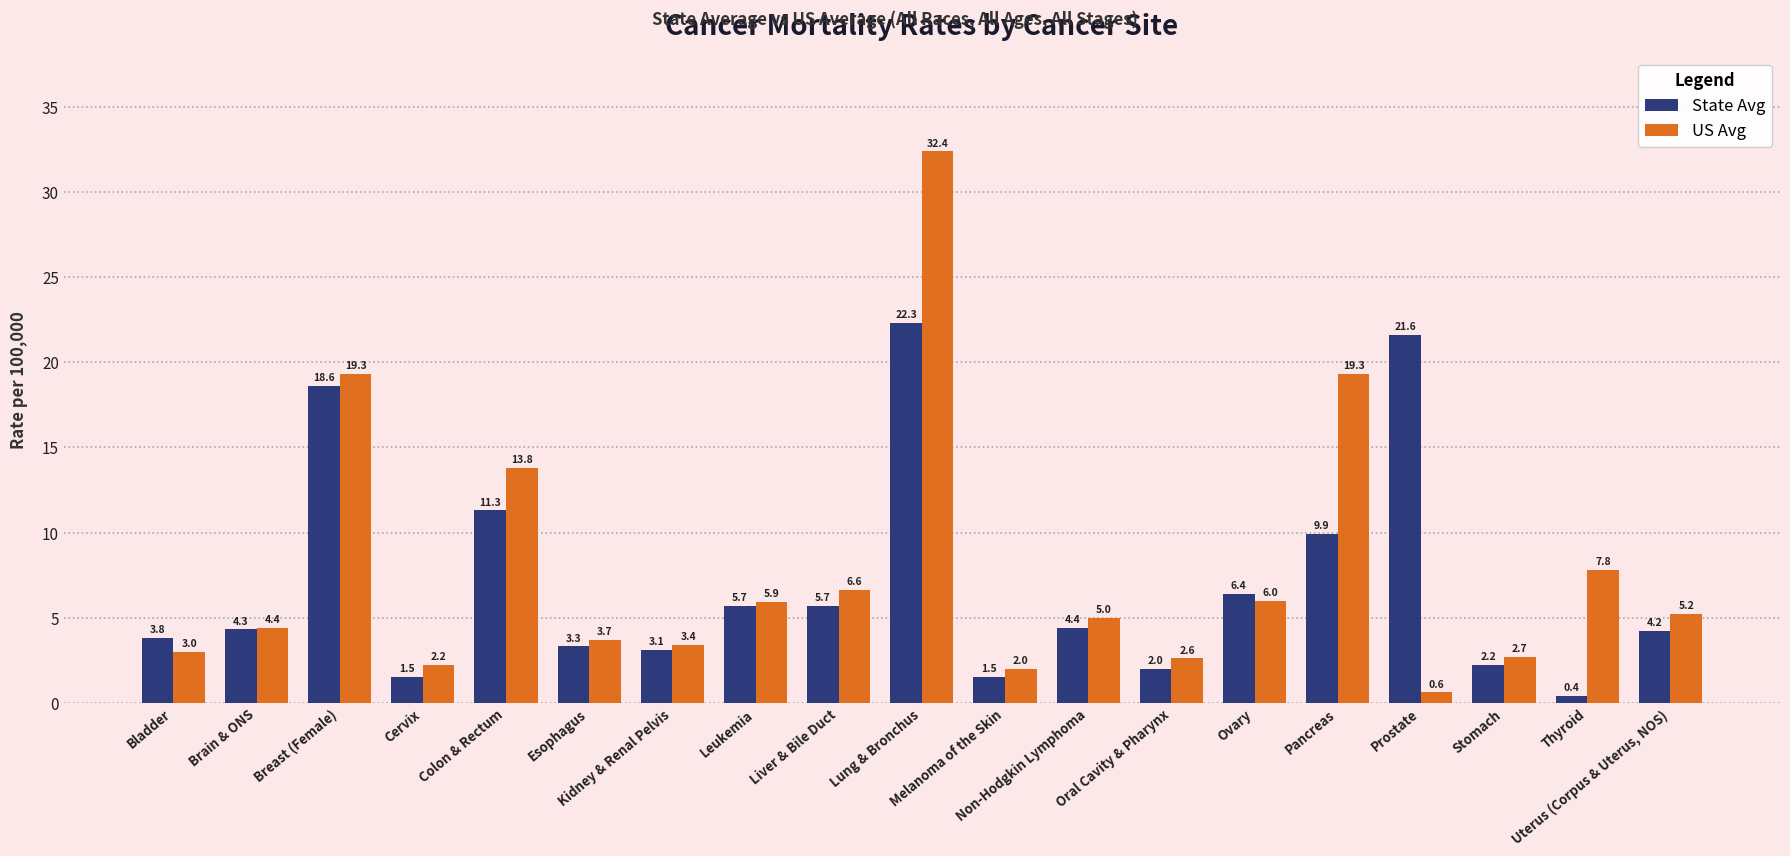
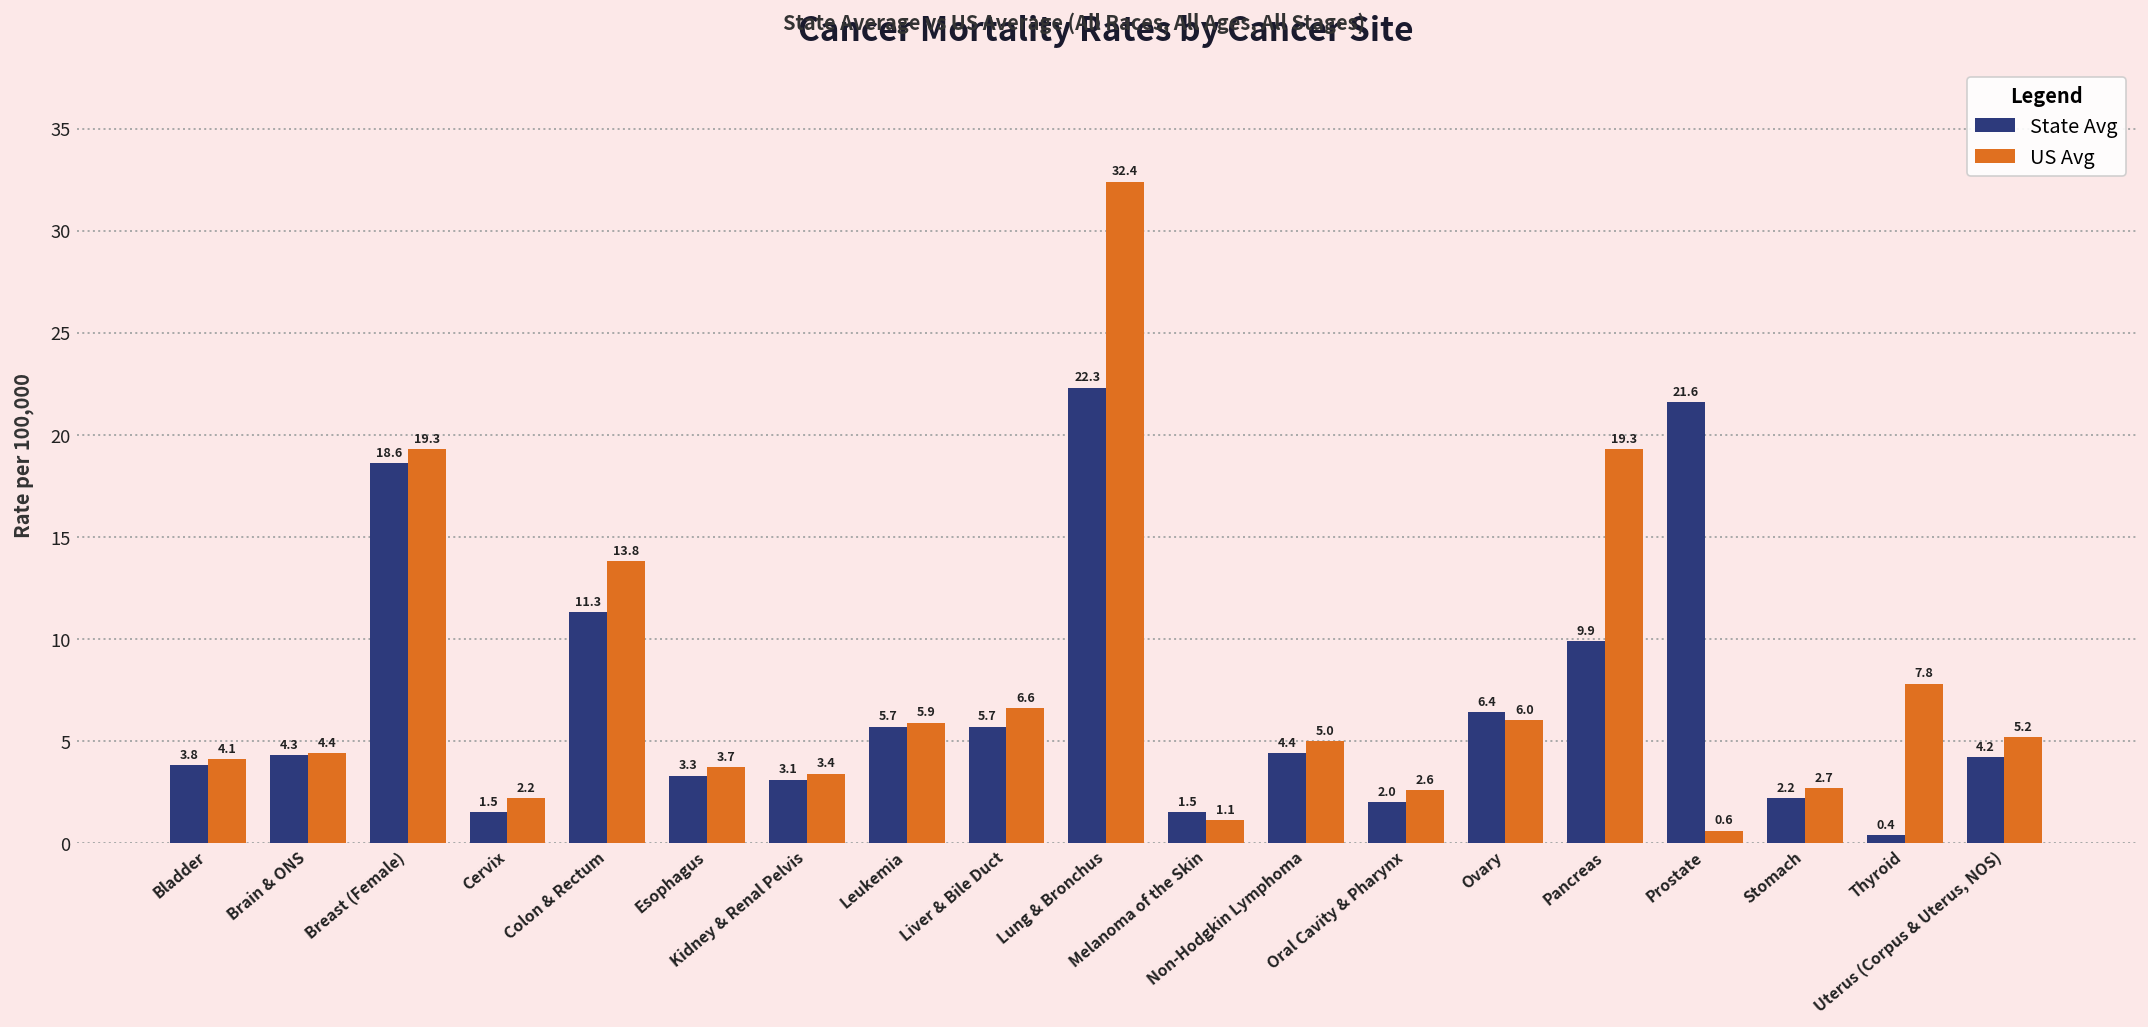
US Avg, Bladder: 3.0 -> 4.1
US Avg, Melanoma of the Skin: 2.0 -> 1.1
